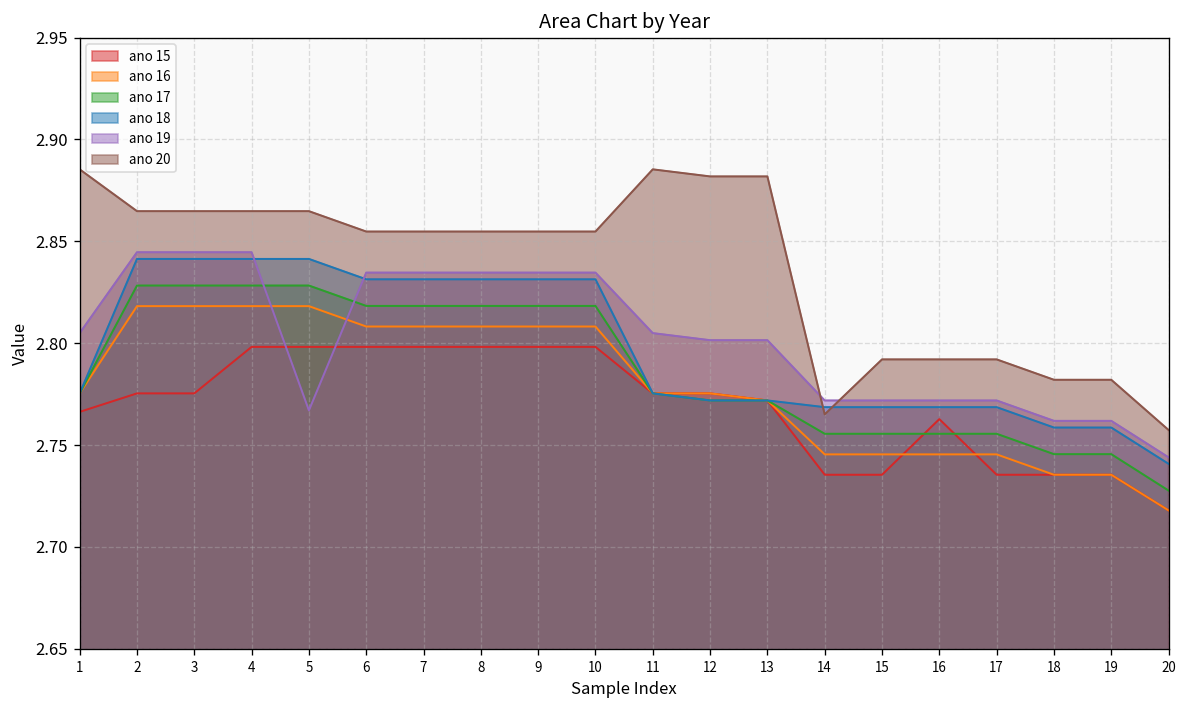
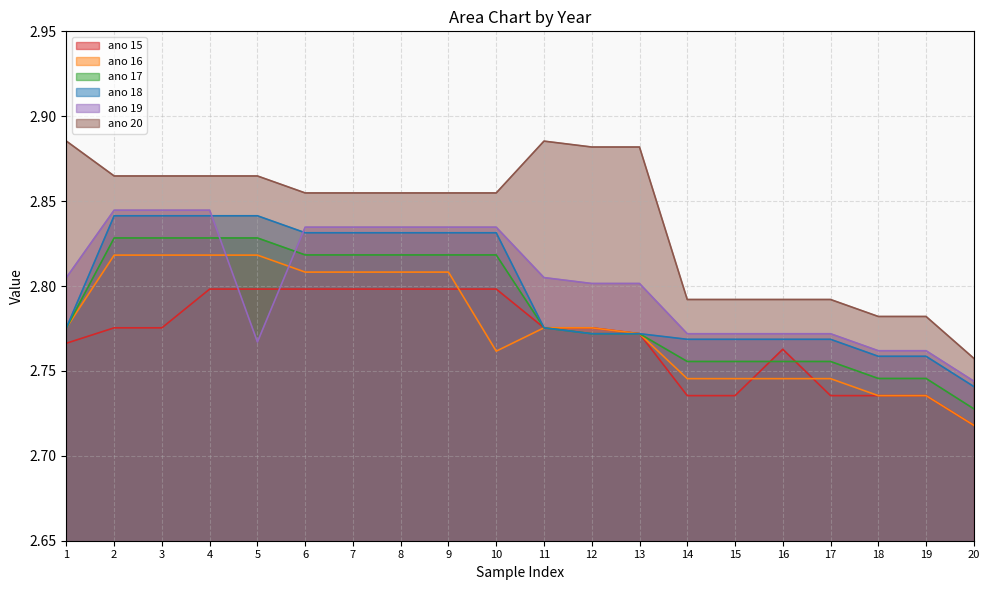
ano 16, 10: 2.808 -> 2.762
ano 20, 14: 2.765 -> 2.792
